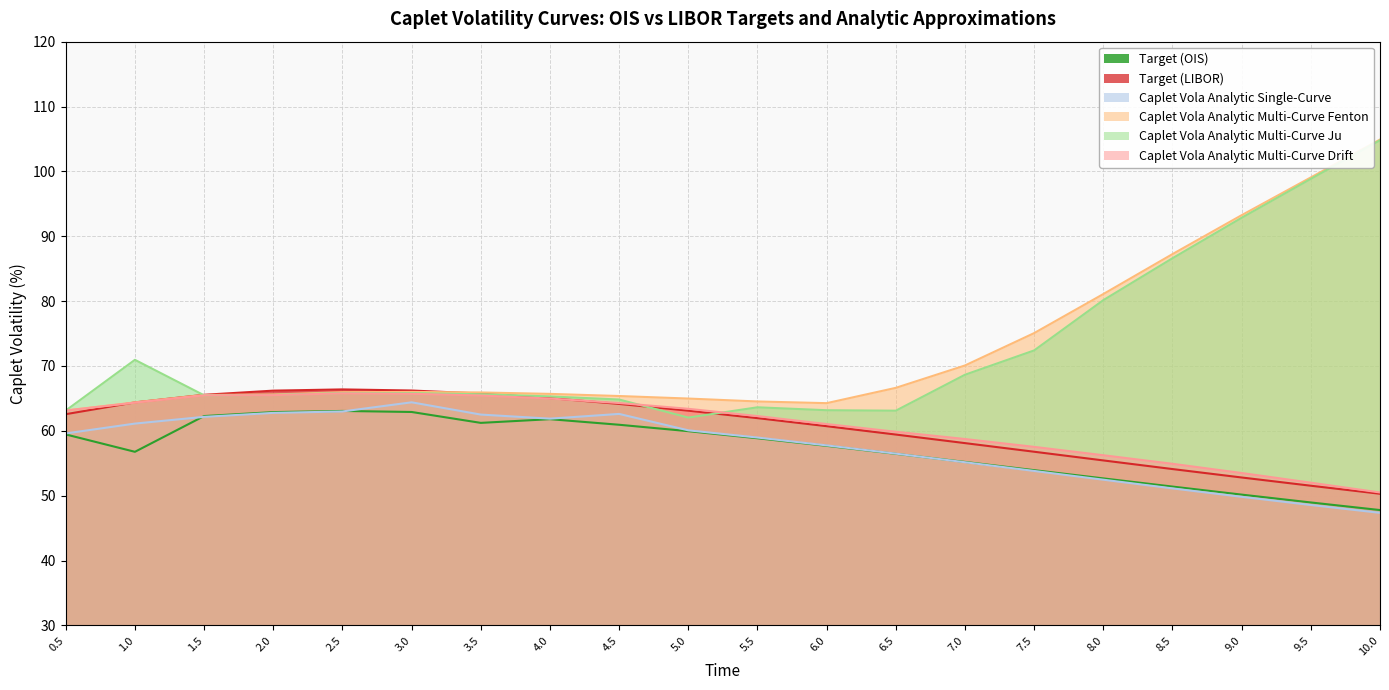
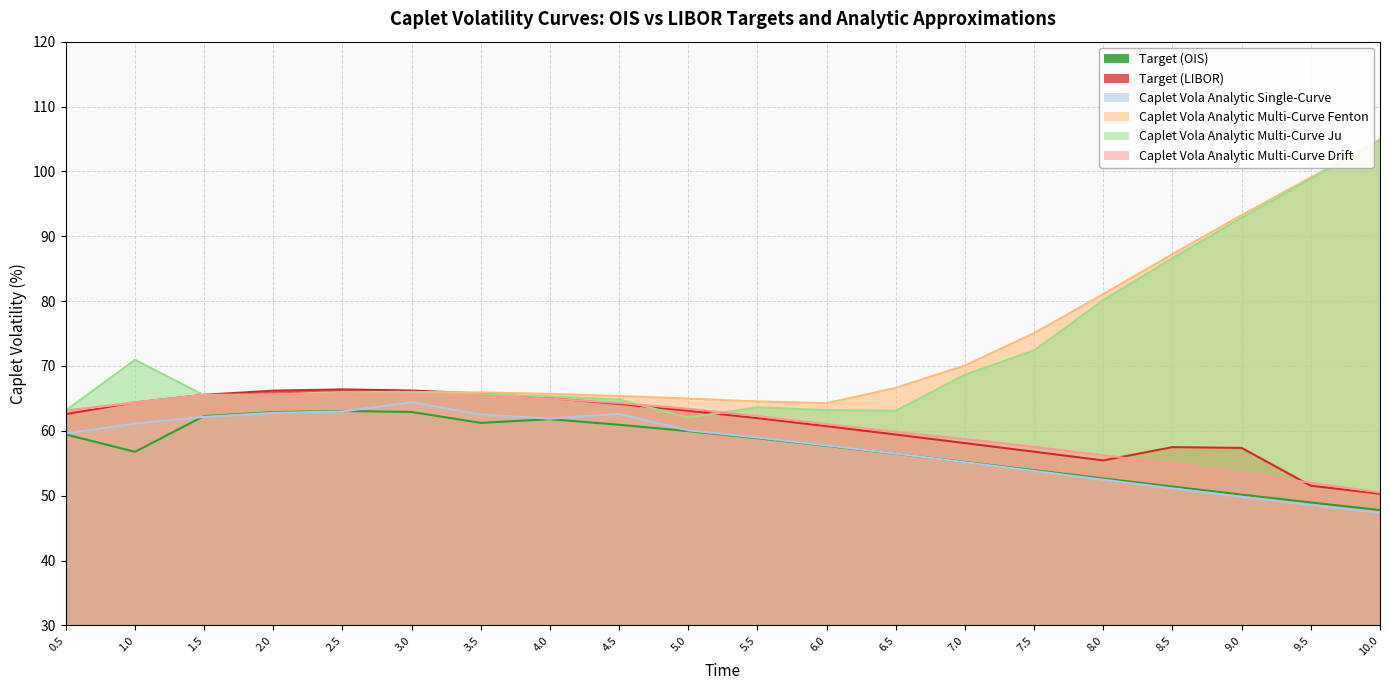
Target (LIBOR), 8.5: 54 -> 57
Target (LIBOR), 9.0: 53 -> 57
